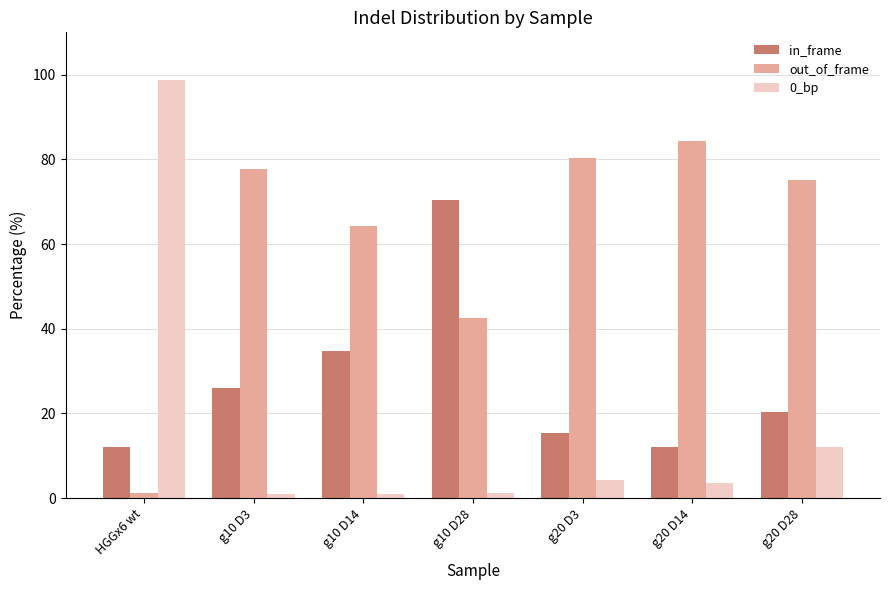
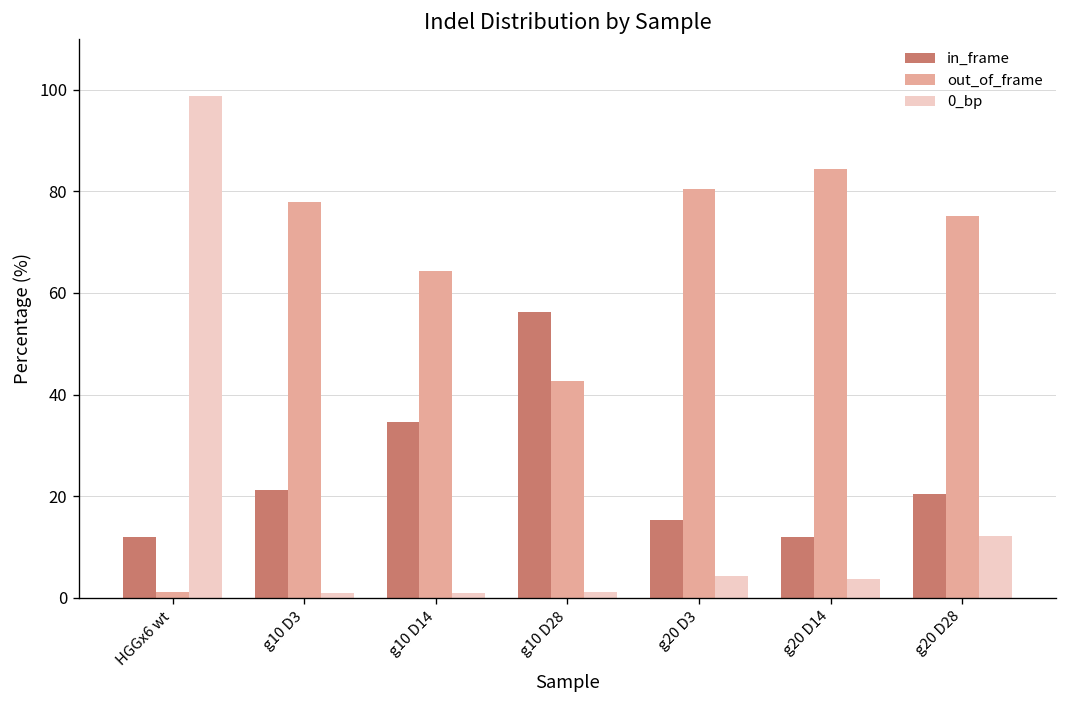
in_frame, g10 D3: 26 -> 21
in_frame, g10 D28: 70 -> 56
